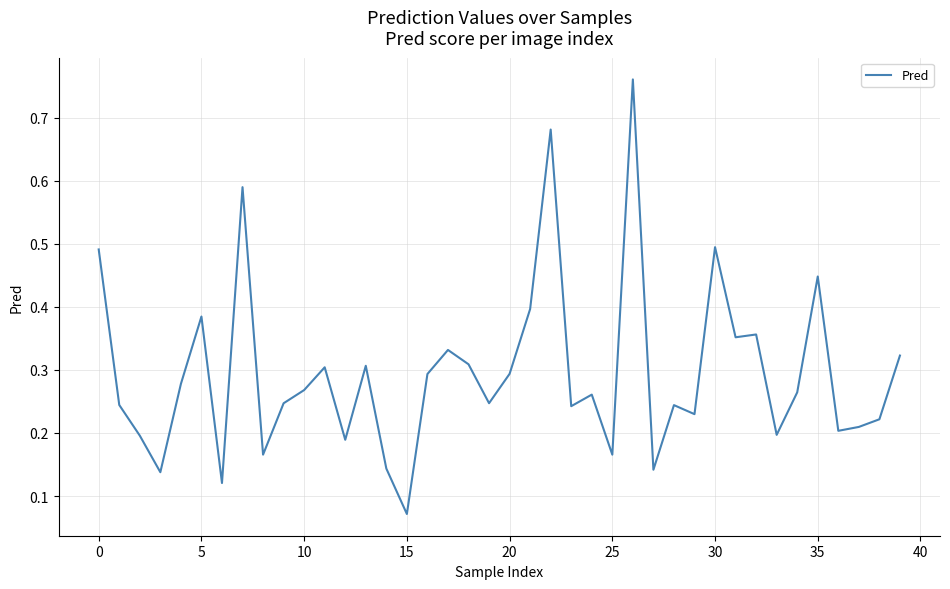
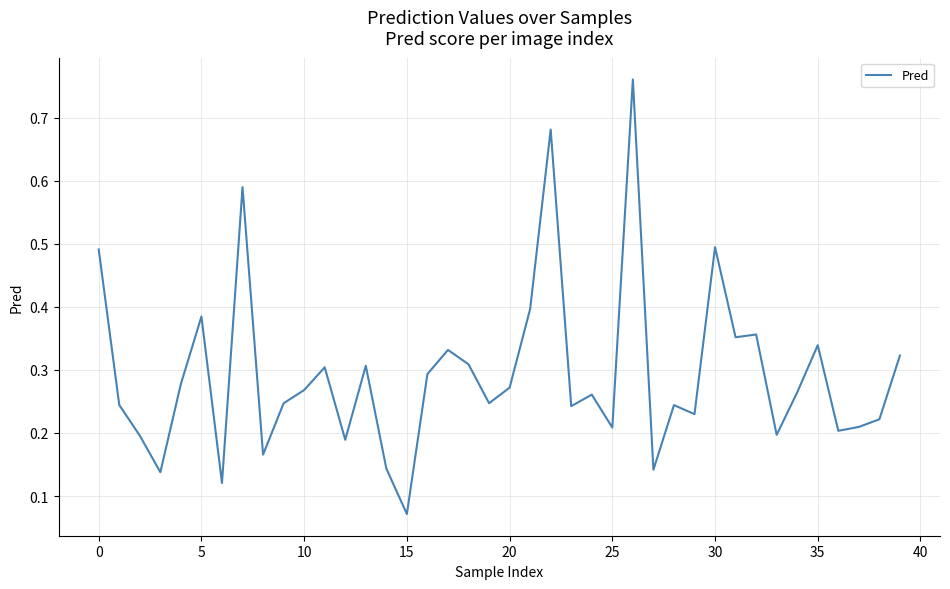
20: 0.29 -> 0.27
25: 0.17 -> 0.21
35: 0.45 -> 0.34
